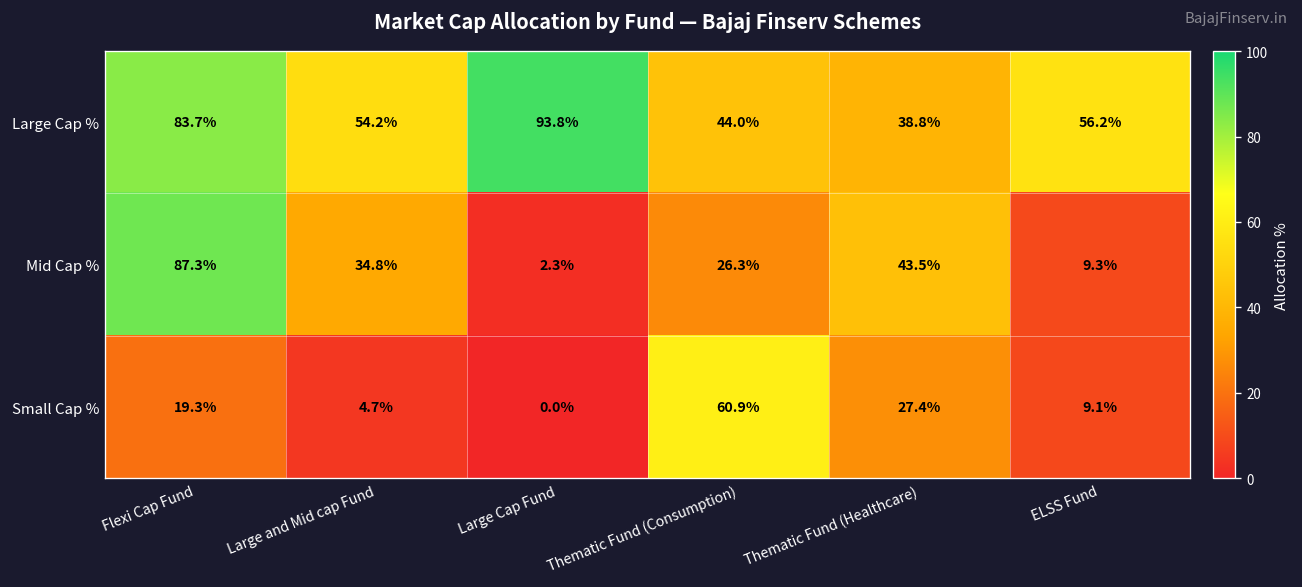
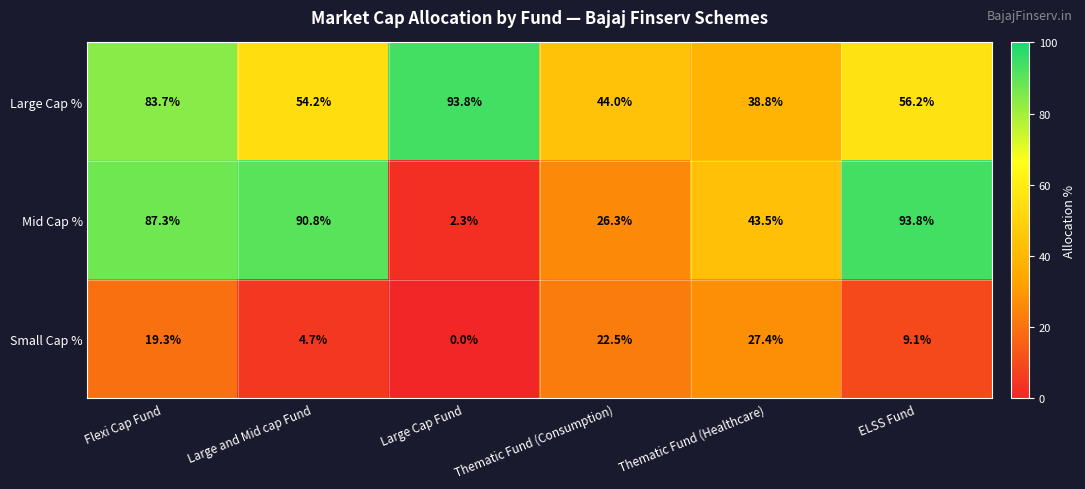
Mid Cap %, Large and Mid cap Fund: 34.8% -> 90.8%
Mid Cap %, ELSS Fund: 9.3% -> 93.8%
Small Cap %, Thematic Fund (Consumption): 60.9% -> 22.5%
